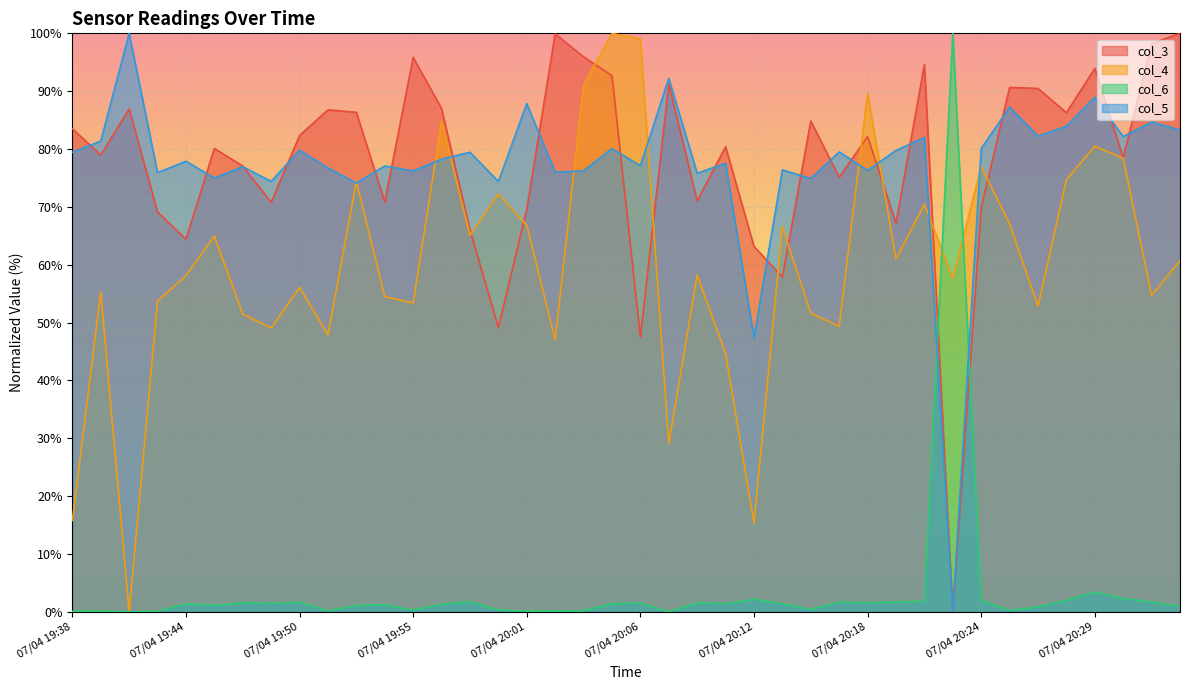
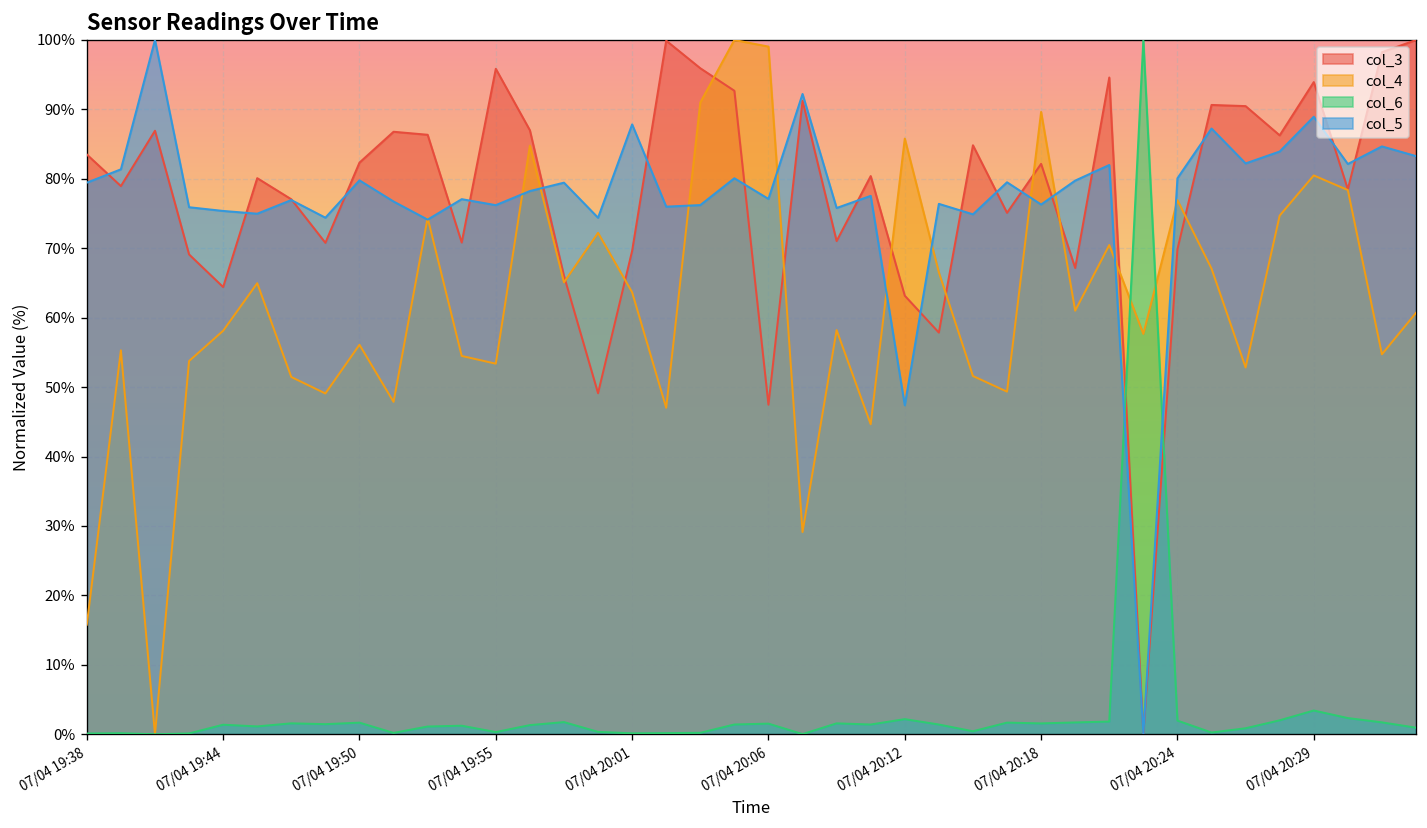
col_5, 07/04 19:44: 78% -> 75%
col_4, 07/04 20:01: 67% -> 64%
col_4, 07/04 20:12: 15% -> 86%
